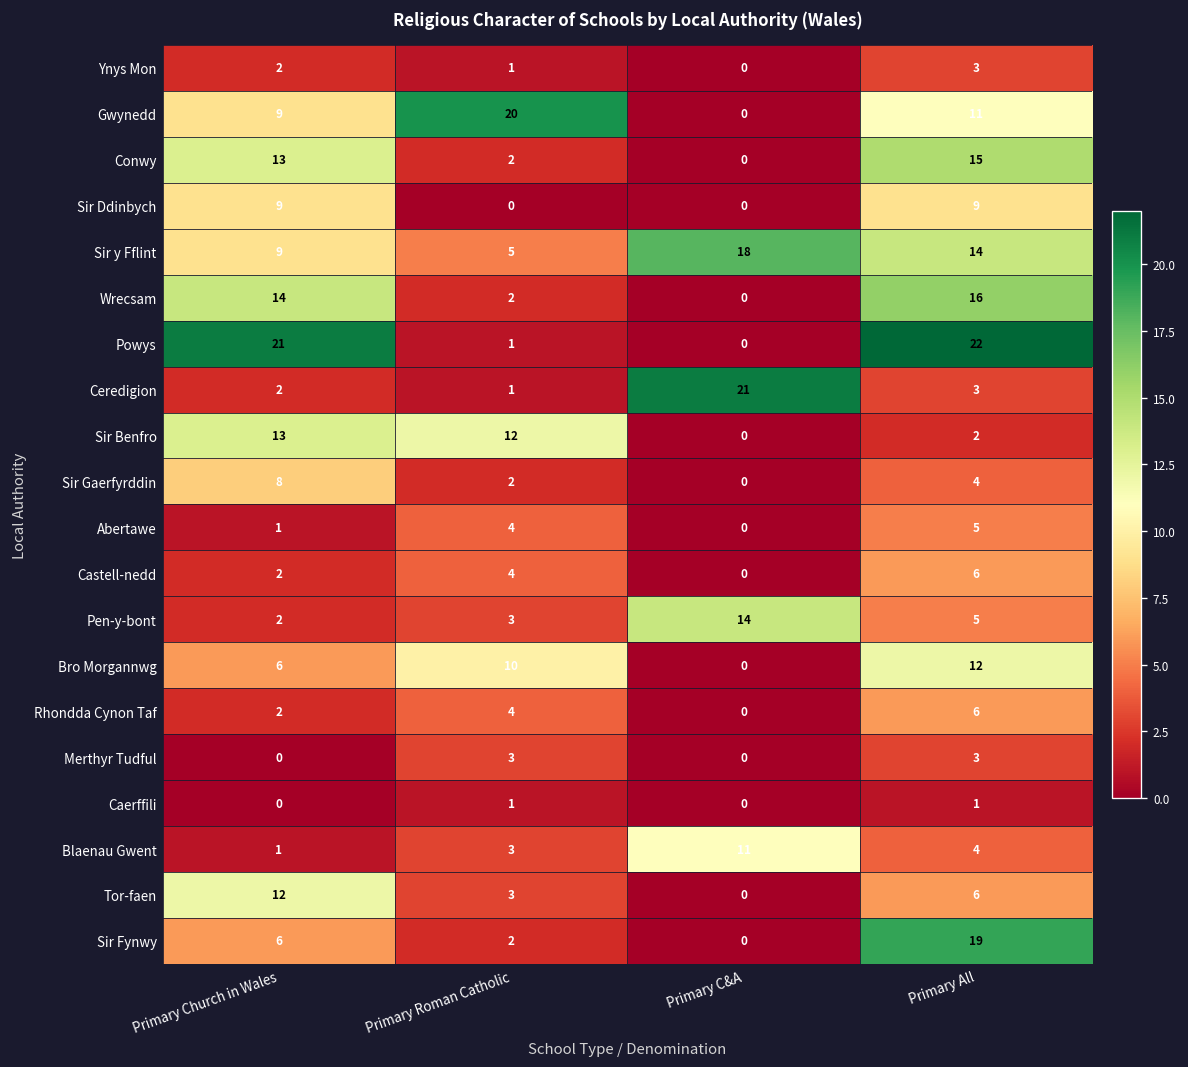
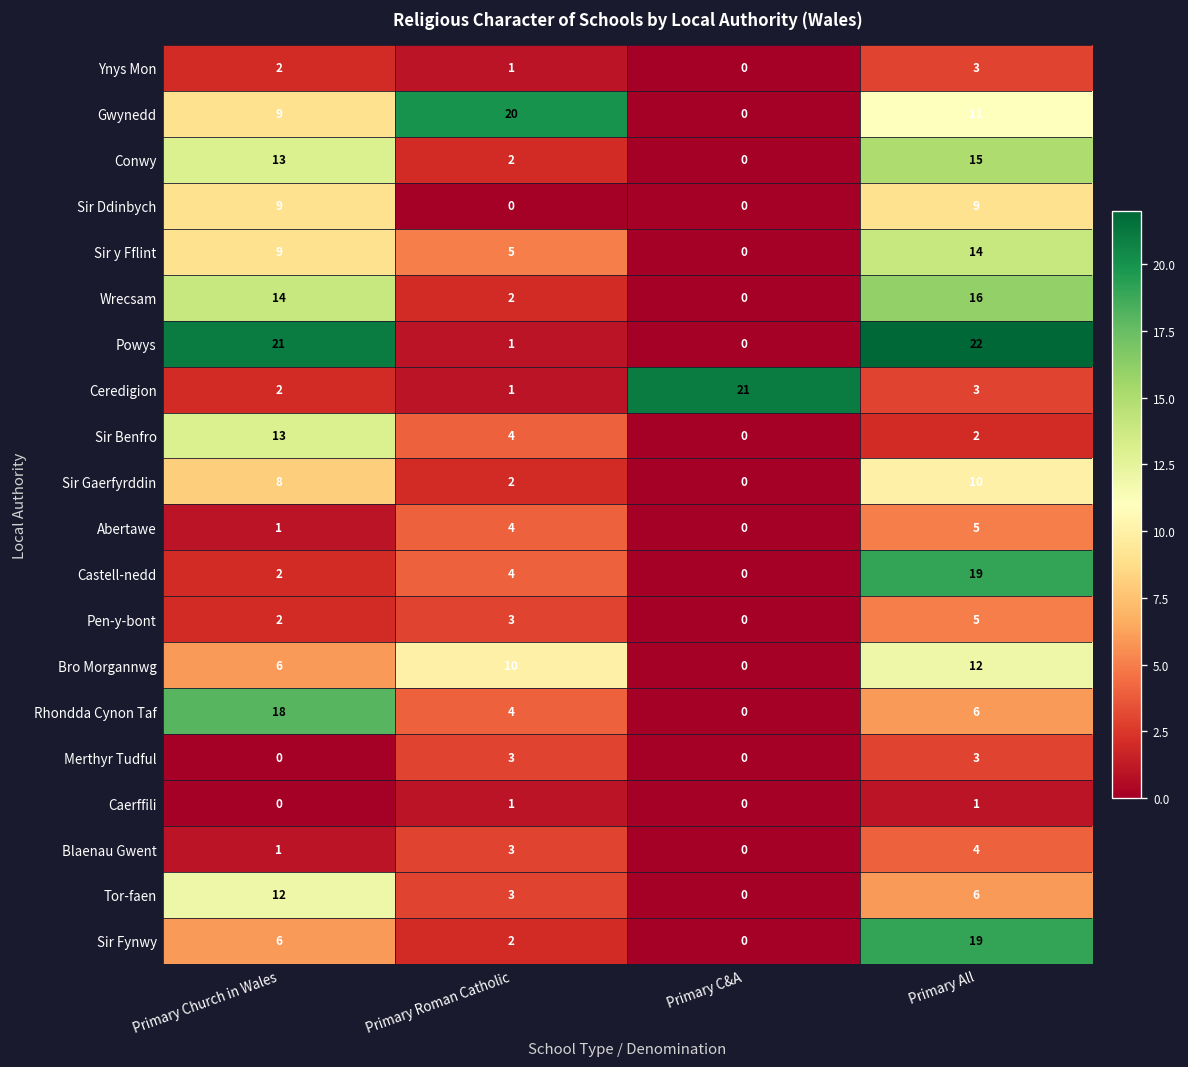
Sir y Fflint, Primary C&A: 18 -> 0
Sir Benfro, Primary Roman Catholic: 12 -> 4
Sir Gaerfyrddin, Primary All: 4 -> 10
Castell-nedd, Primary All: 6 -> 19
Pen-y-bont, Primary C&A: 14 -> 0
Rhondda Cynon Taf, Primary Church in Wales: 2 -> 18
Blaenau Gwent, Primary C&A: 11 -> 0
